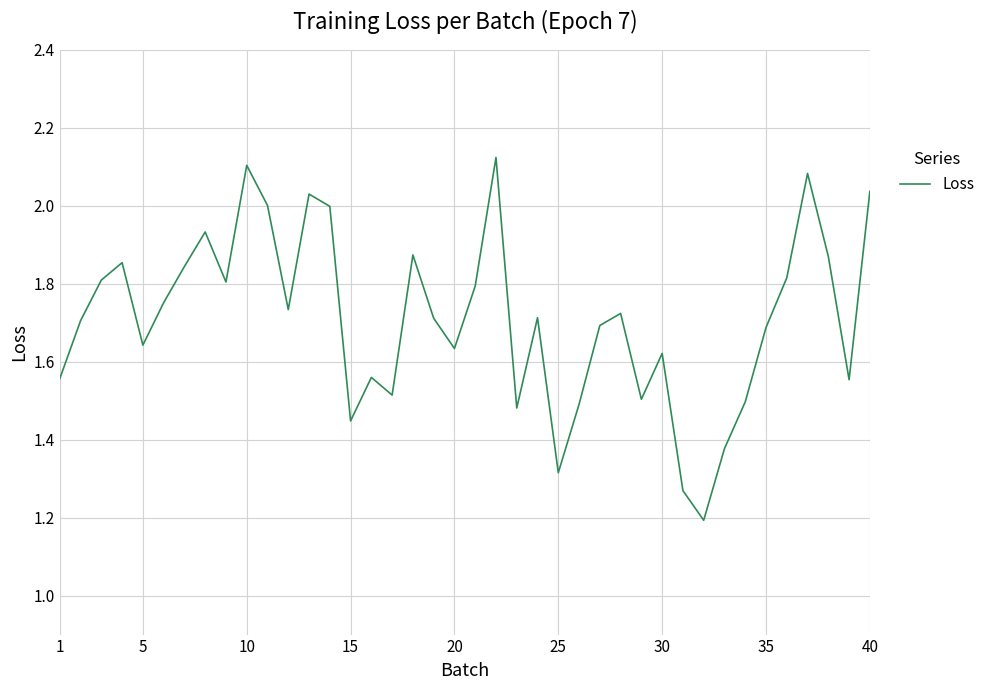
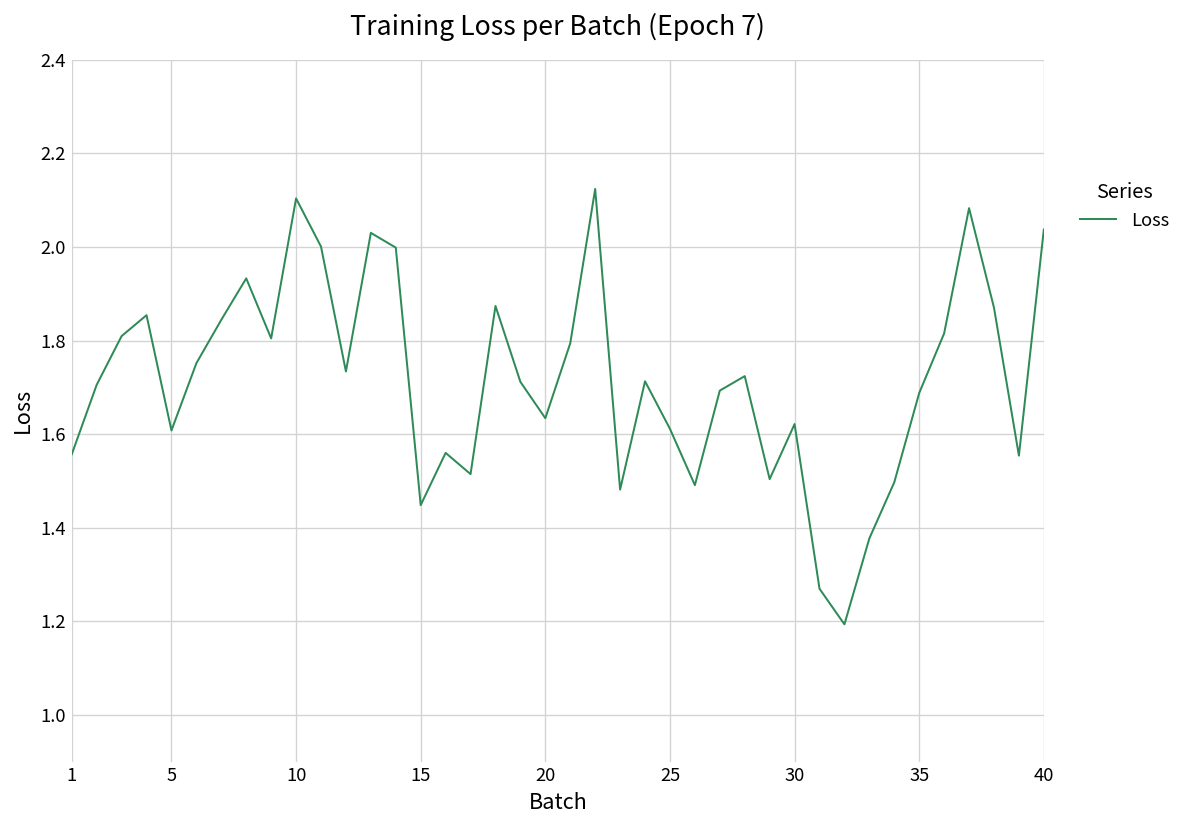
5: 1.64 -> 1.61
25: 1.32 -> 1.61
